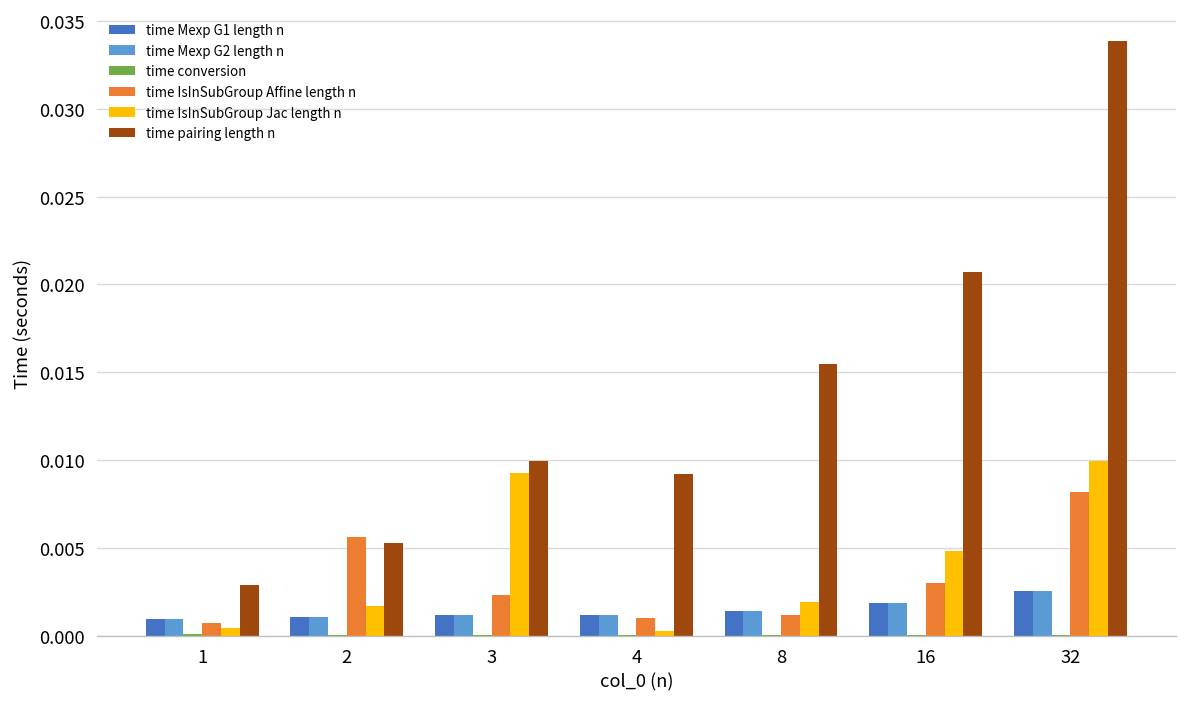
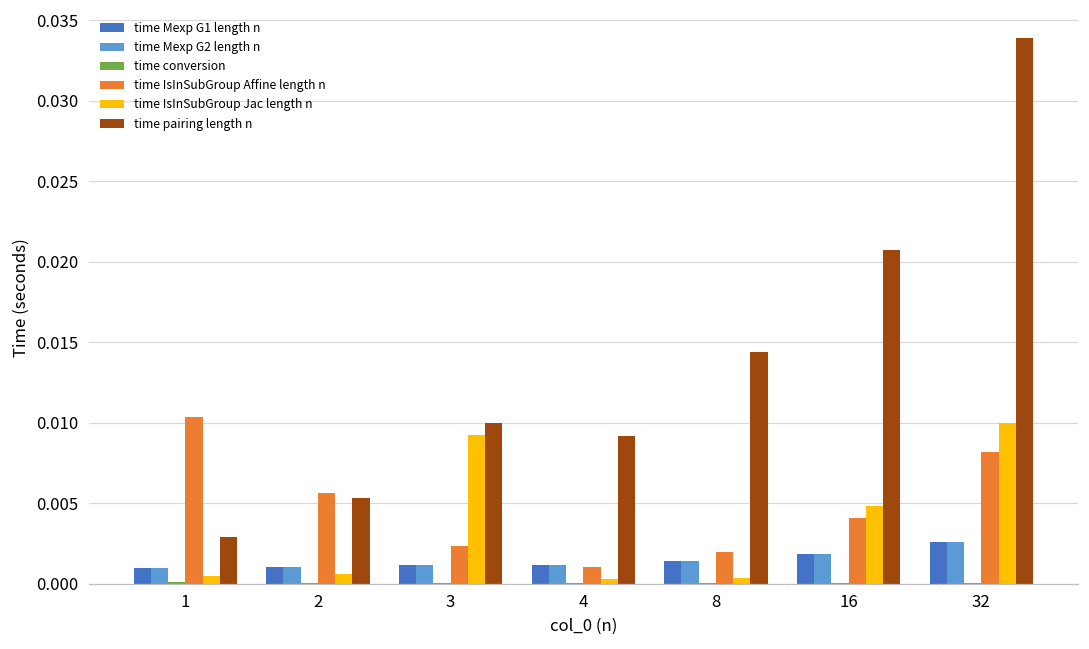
time IsInSubGroup Affine length n, 1: 0.0007 -> 0.0104
time IsInSubGroup Jac length n, 2: 0.0017 -> 0.0006
time IsInSubGroup Affine length n, 8: 0.0012 -> 0.0020
time IsInSubGroup Jac length n, 8: 0.0020 -> 0.0004
time pairing length n, 8: 0.0155 -> 0.0144
time IsInSubGroup Affine length n, 16: 0.0030 -> 0.0041
